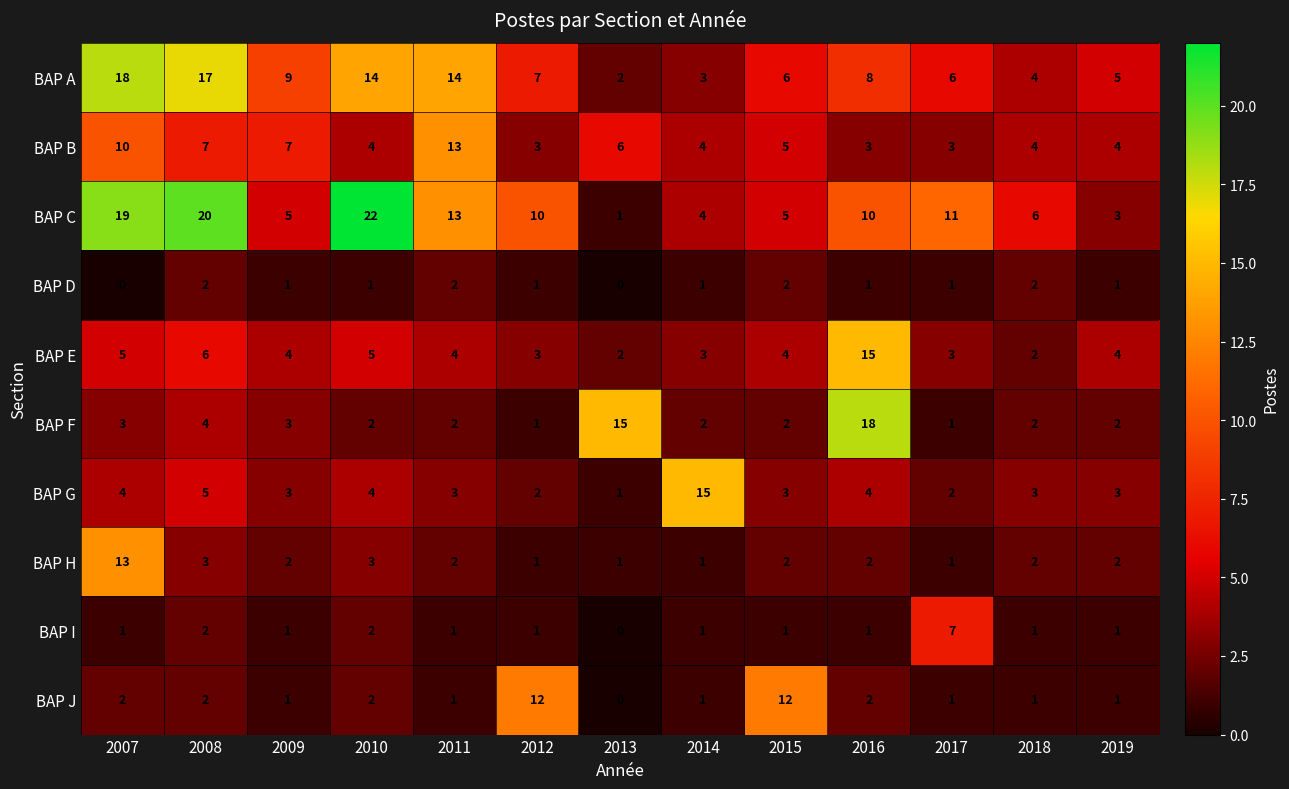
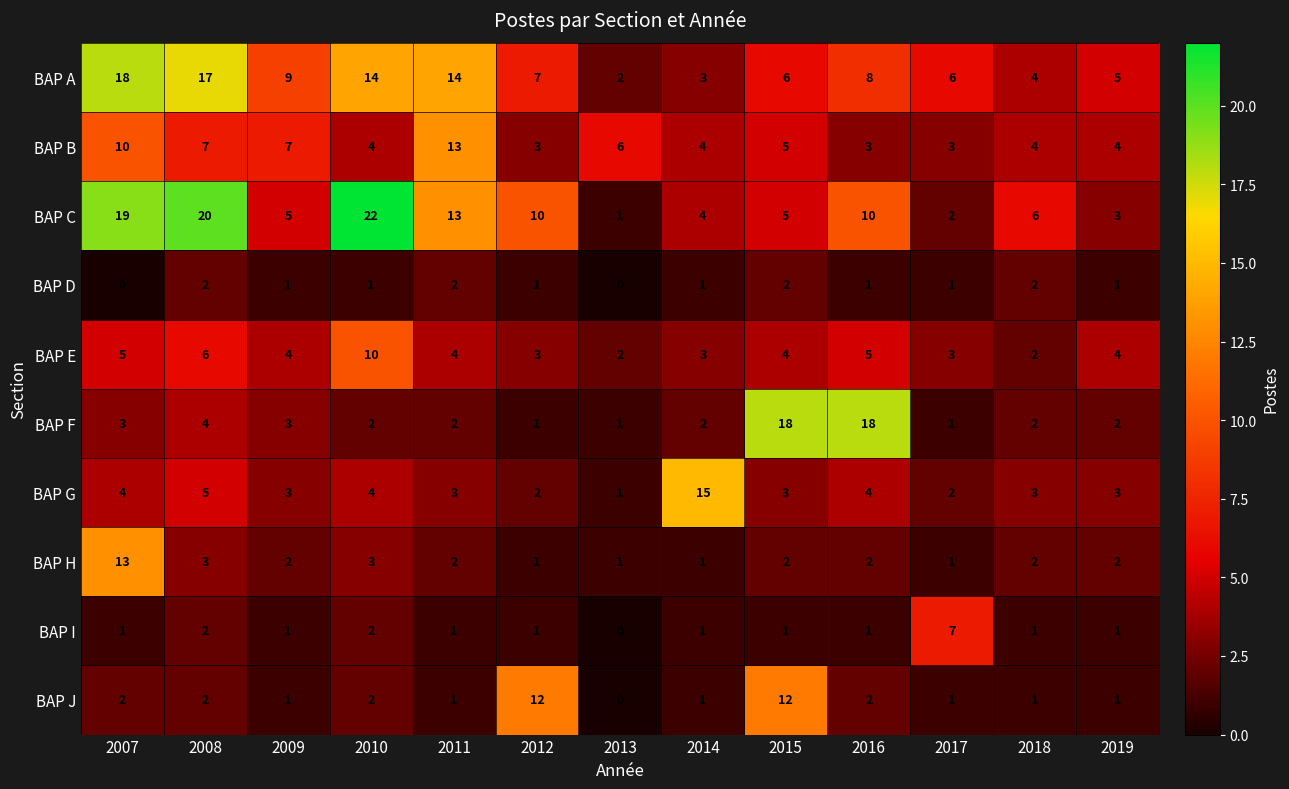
BAP C, 2017: 11 -> 2
BAP E, 2010: 5 -> 10
BAP E, 2016: 15 -> 5
BAP F, 2013: 15 -> 1
BAP F, 2015: 2 -> 18
